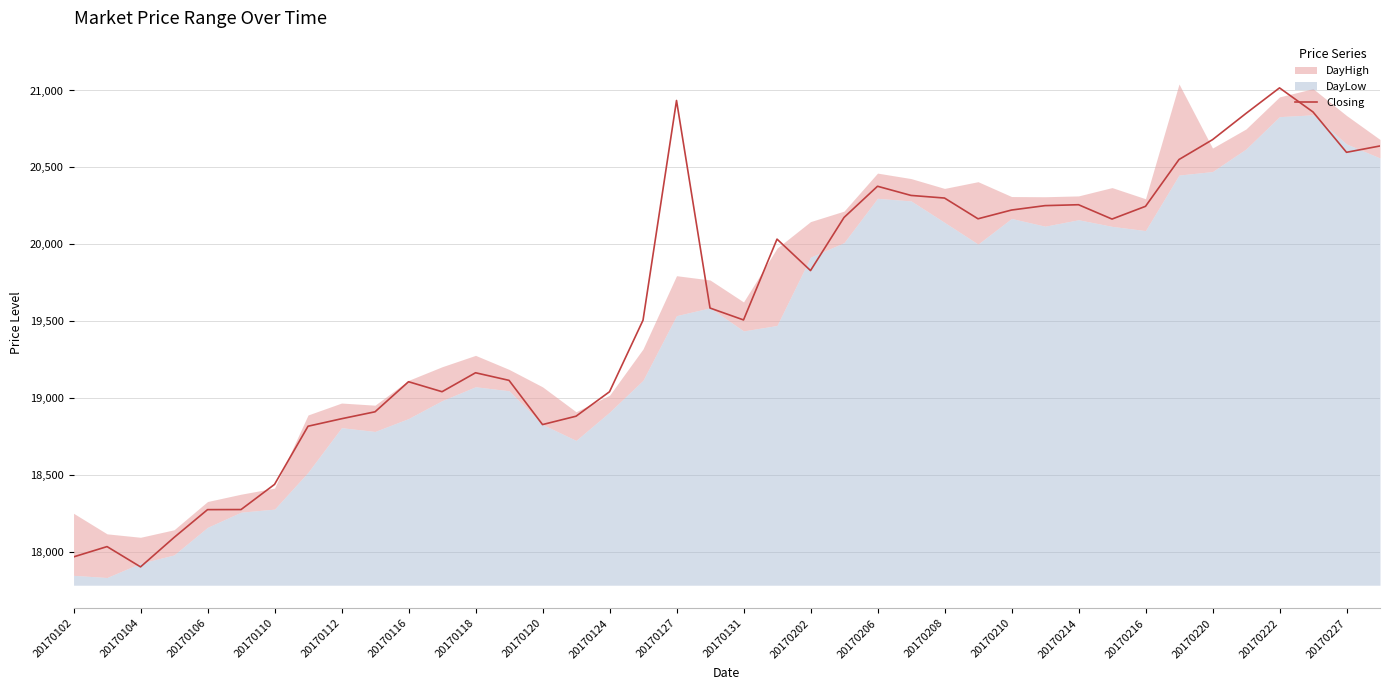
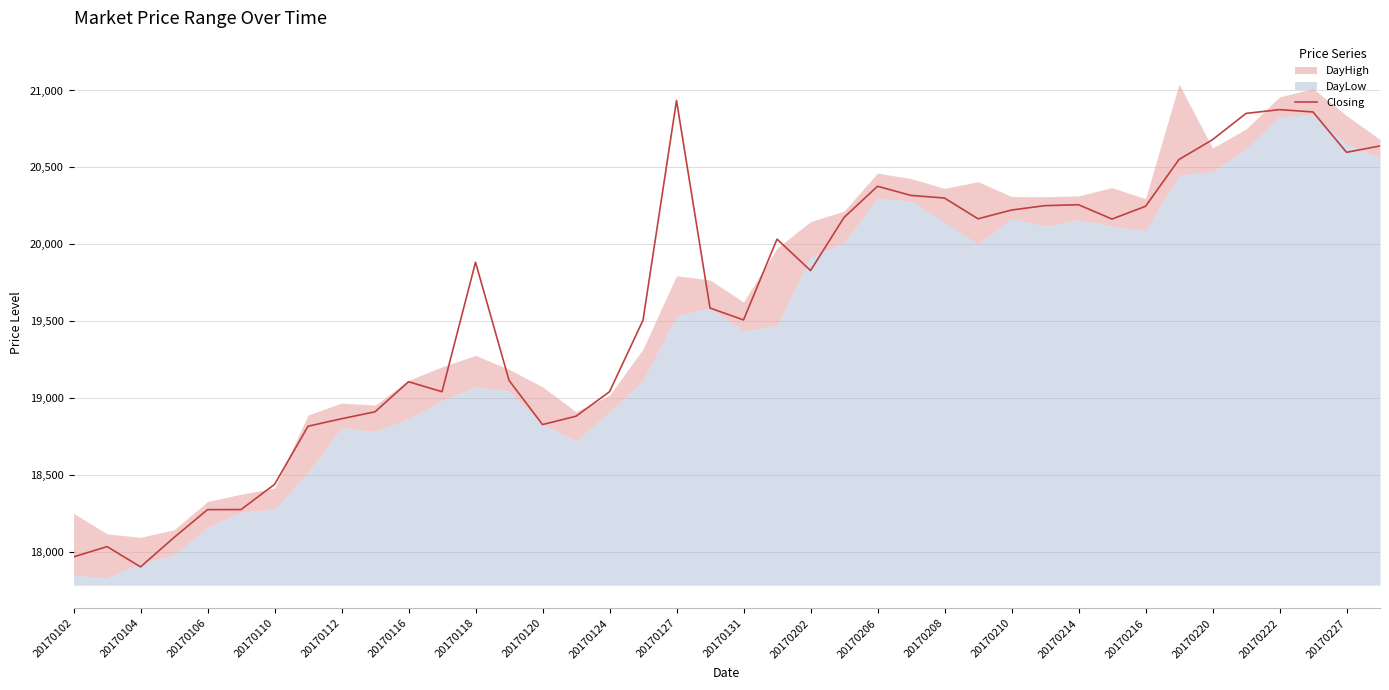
Closing, 20170118: 19,160 -> 19,880
Closing, 20170222: 21,020 -> 20,880
